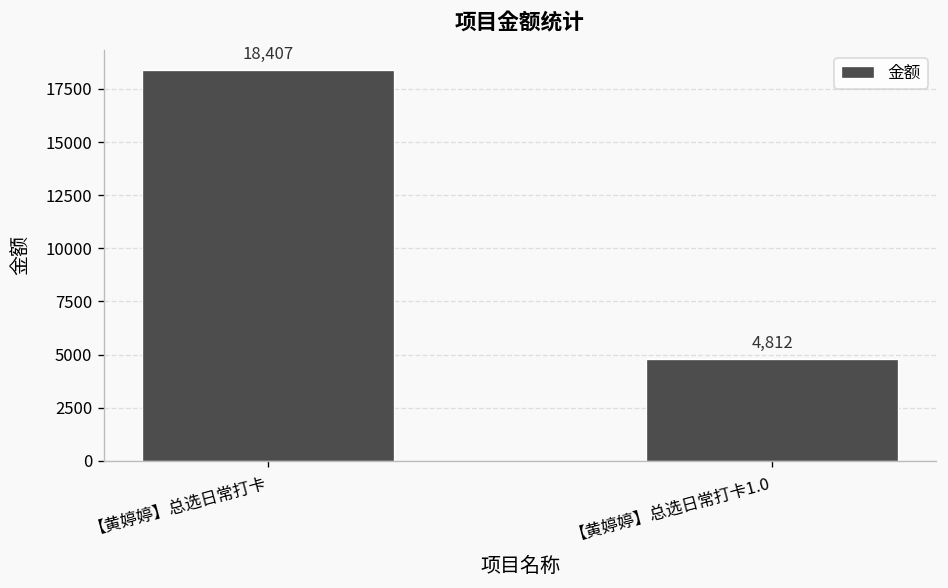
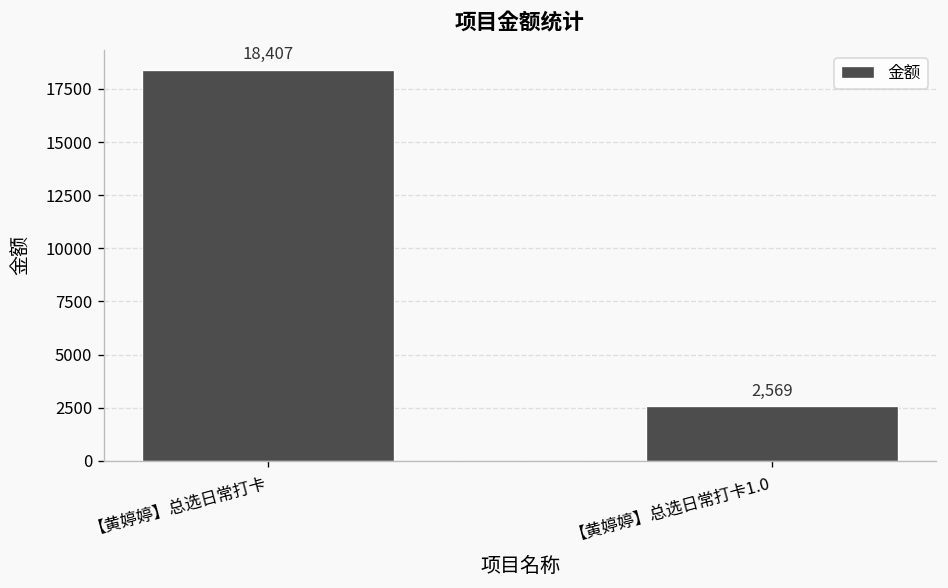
【黄婷婷】总选日常打卡1.0: 4,812 -> 2,569
